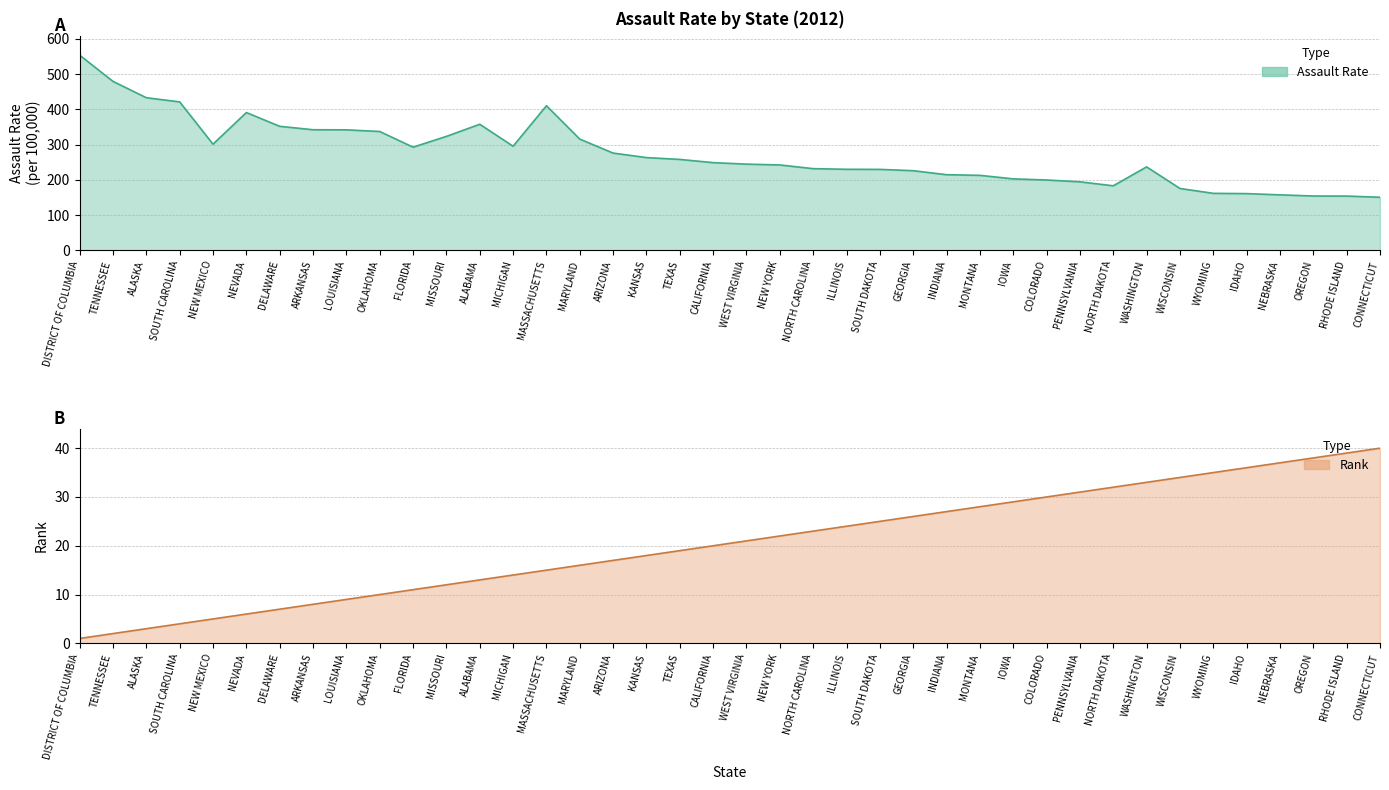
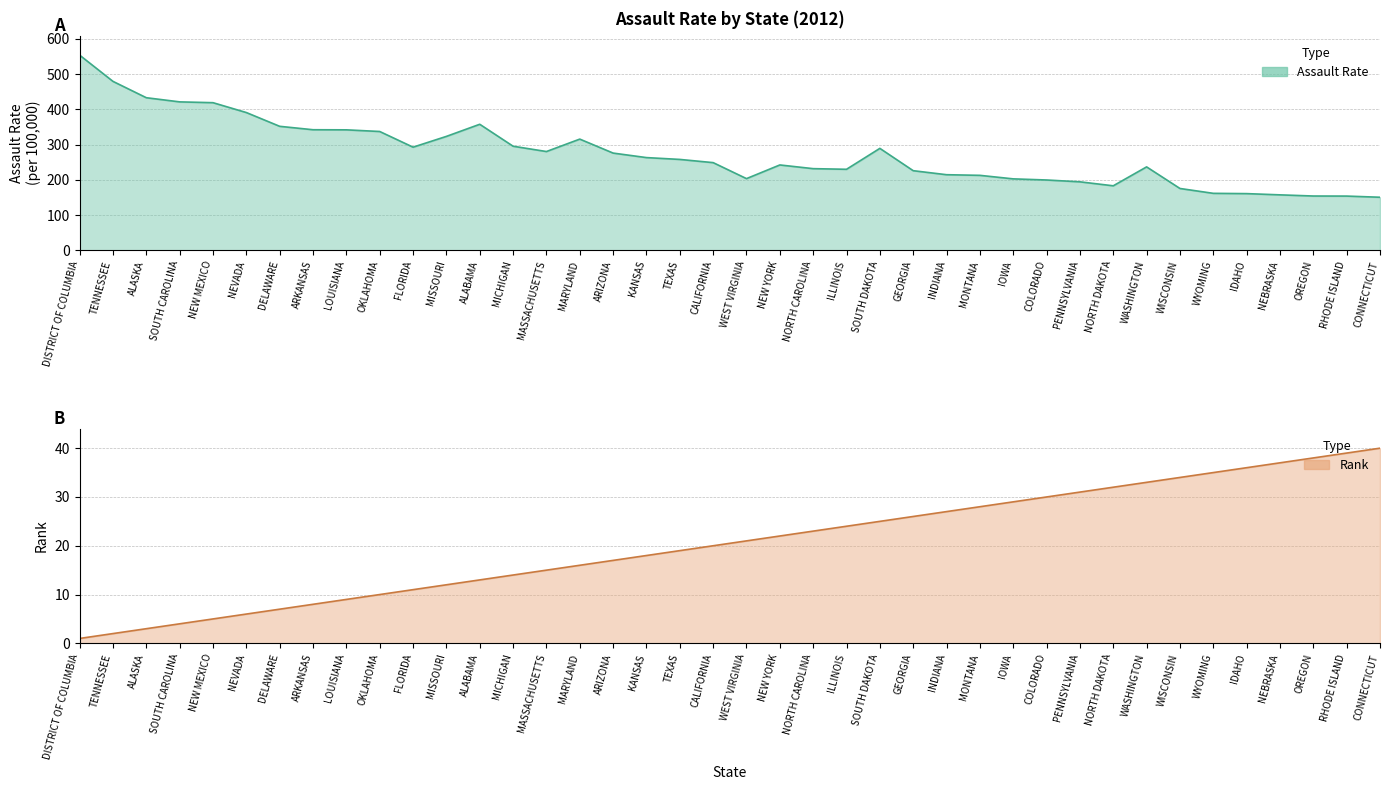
Assault Rate by State (2012), NEW MEXICO: 300 -> 420
Assault Rate by State (2012), MASSACHUSETTS: 410 -> 280
Assault Rate by State (2012), WEST VIRGINIA: 240 -> 200
Assault Rate by State (2012), SOUTH DAKOTA: 230 -> 290
